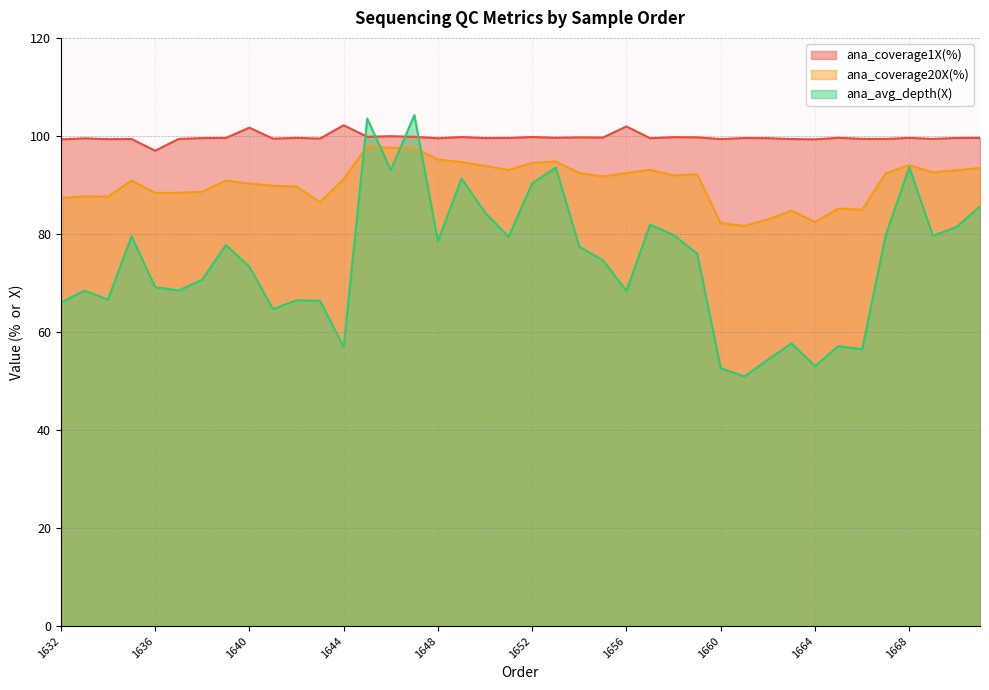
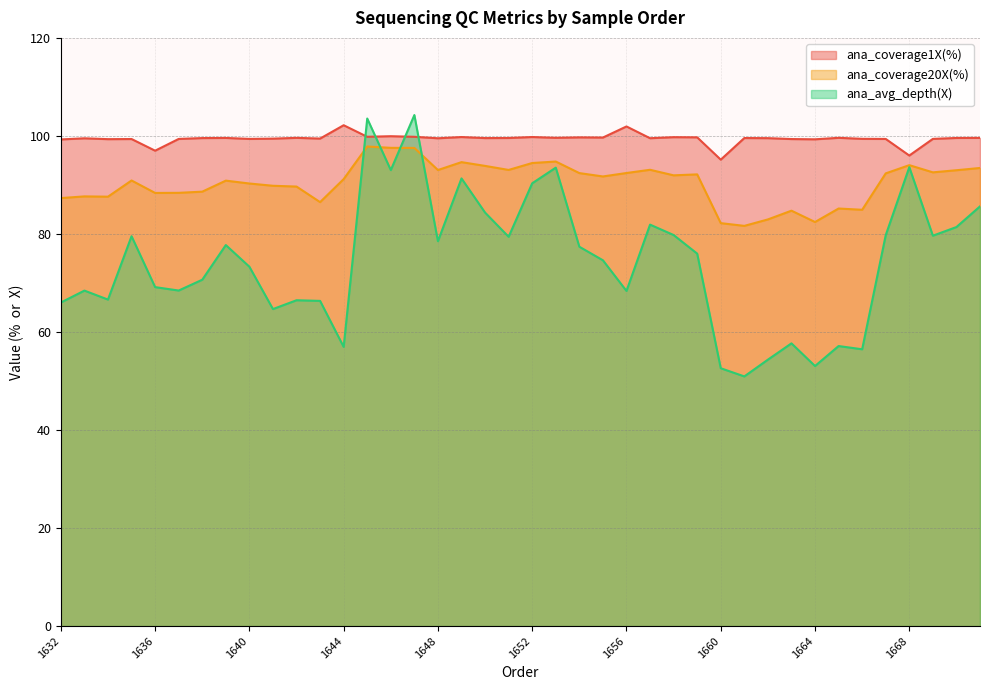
ana_coverage1X(%), 1640: 102 -> 99
ana_coverage20X(%), 1648: 95 -> 93
ana_coverage1X(%), 1660: 99 -> 95
ana_coverage1X(%), 1668: 100 -> 96
